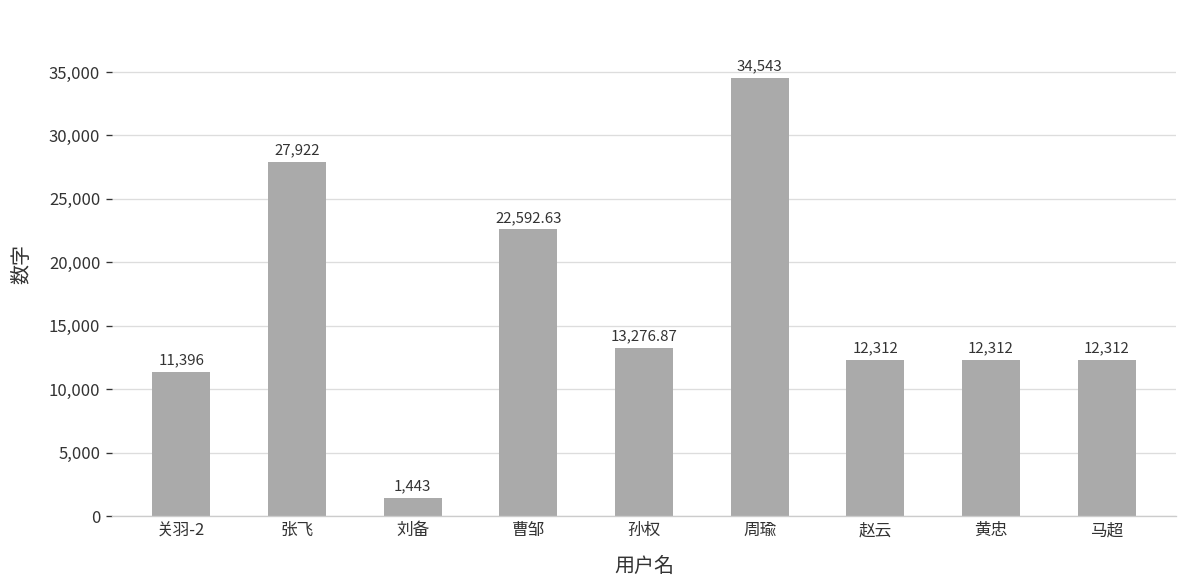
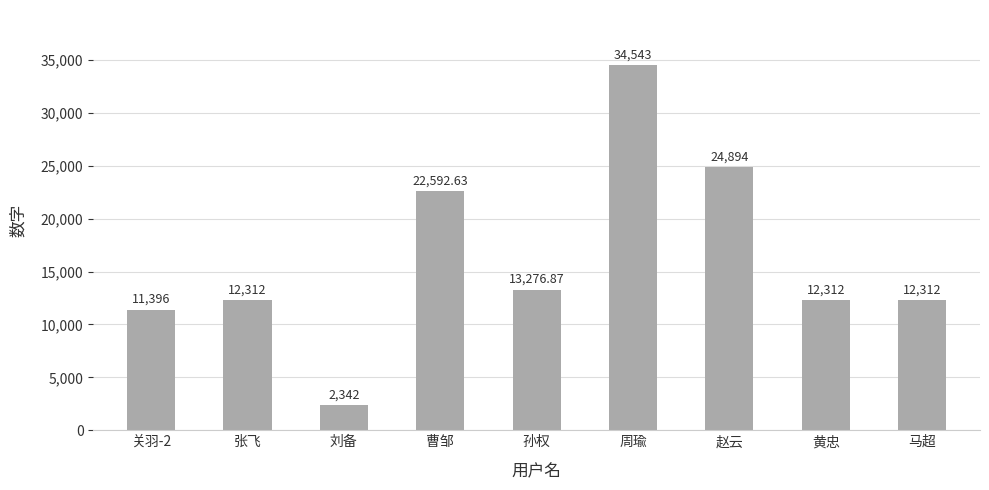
张飞: 27,922 -> 12,312
刘备: 1,443 -> 2,342
赵云: 12,312 -> 24,894
